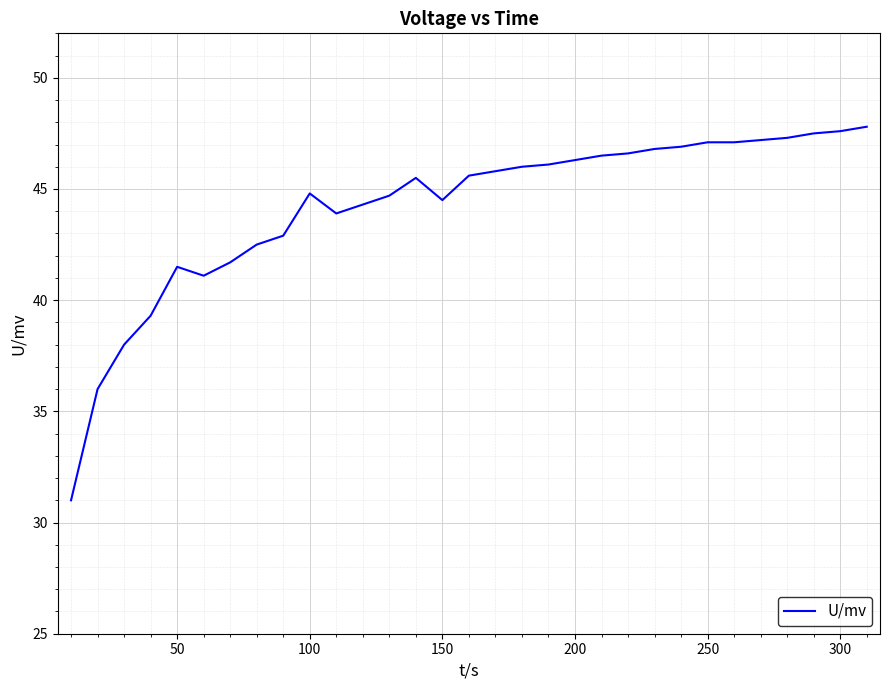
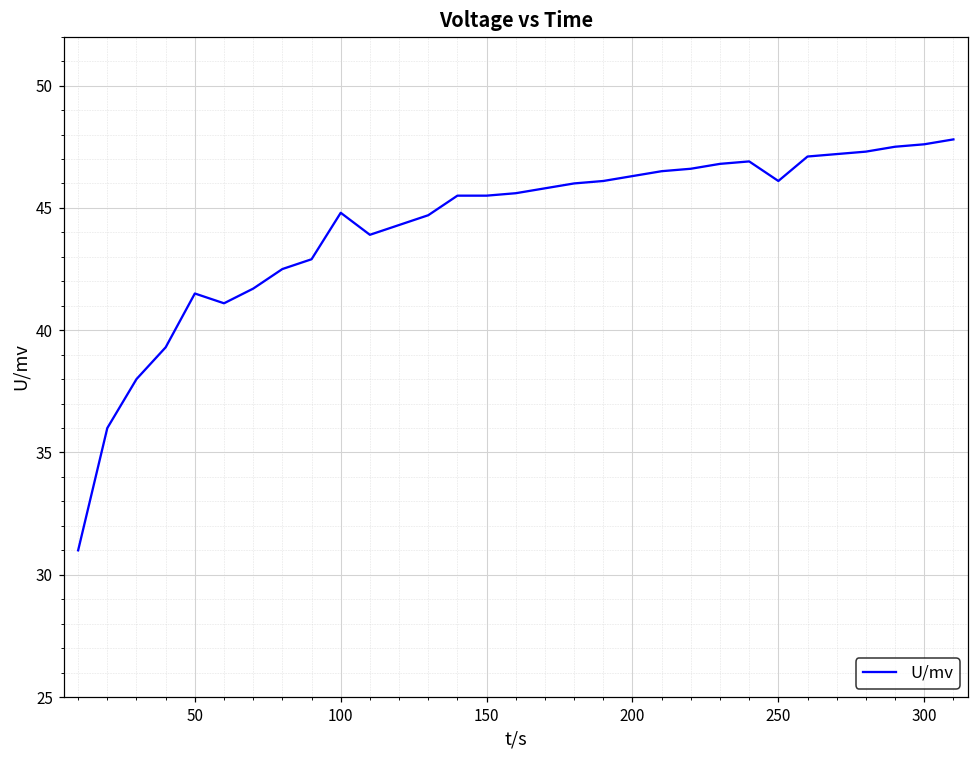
150: 44.5 -> 45.5
250: 47.1 -> 46.1
